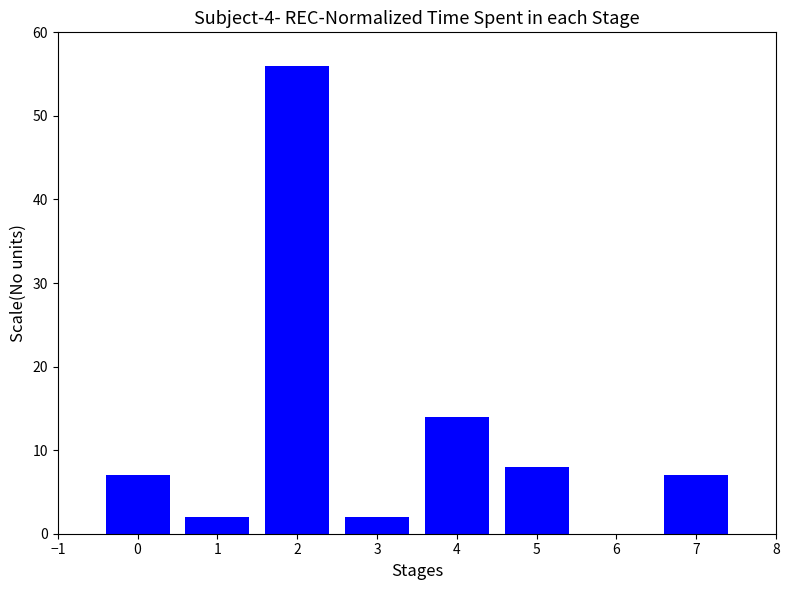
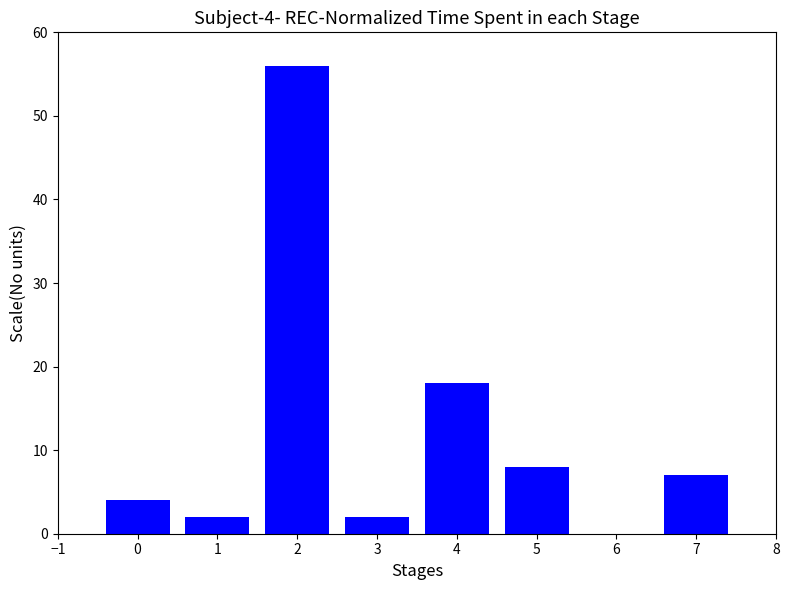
0: 7 -> 4
4: 14 -> 18
